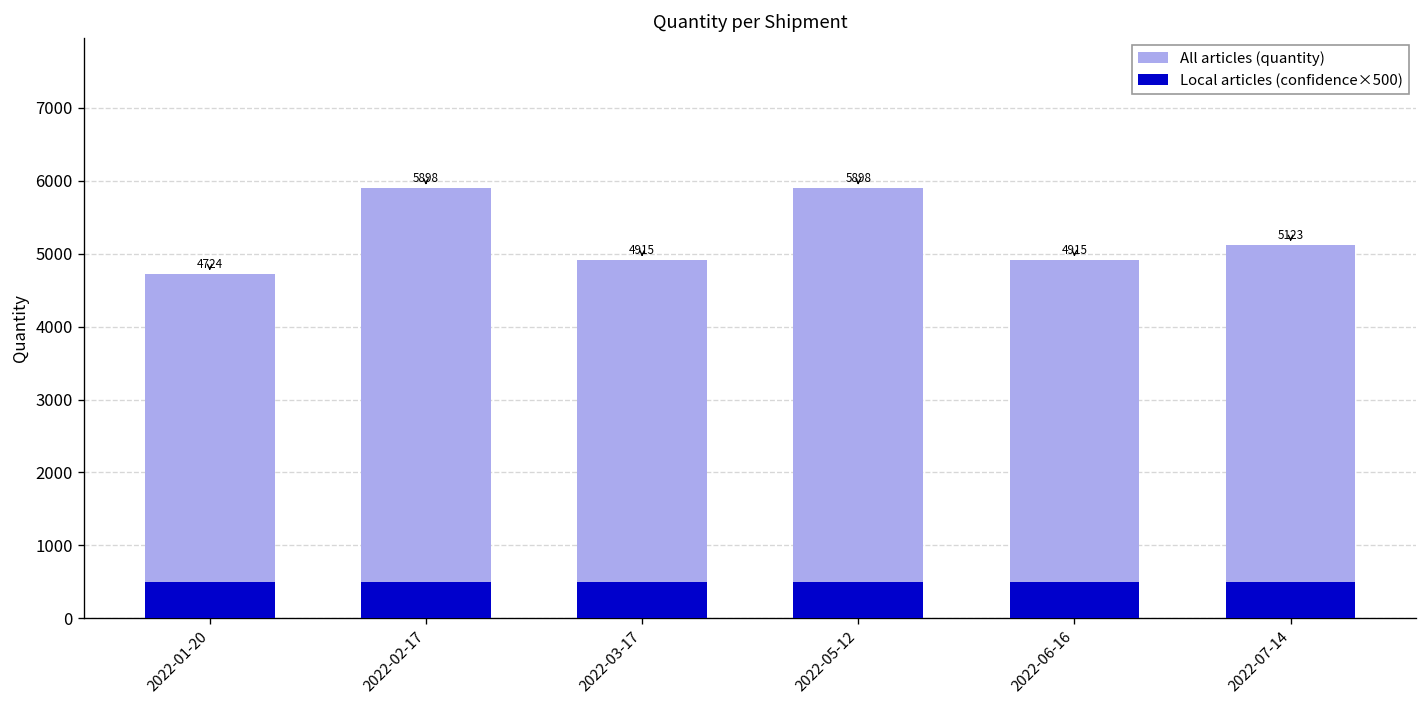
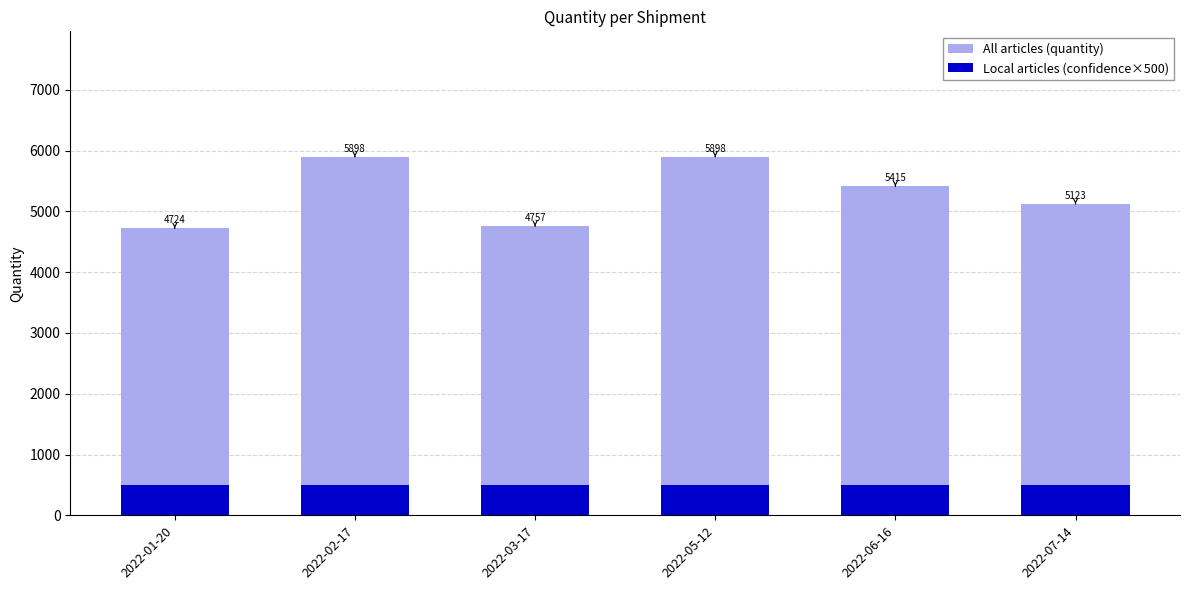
All articles (quantity), 2022-03-17: 4915 -> 4757
All articles (quantity), 2022-06-16: 4915 -> 5415
